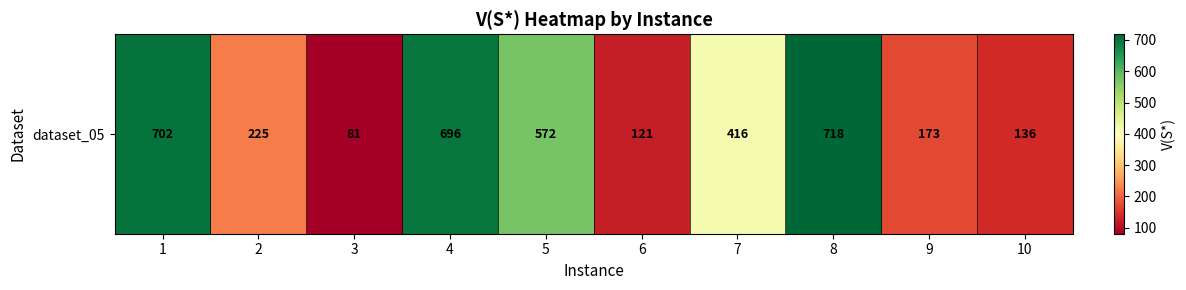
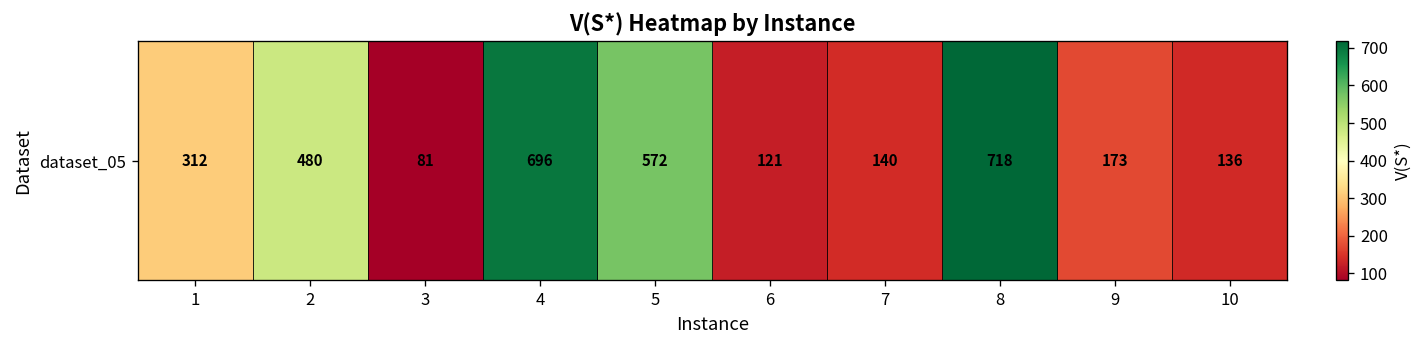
dataset_05, 1: 702 -> 312
dataset_05, 2: 225 -> 480
dataset_05, 7: 416 -> 140
